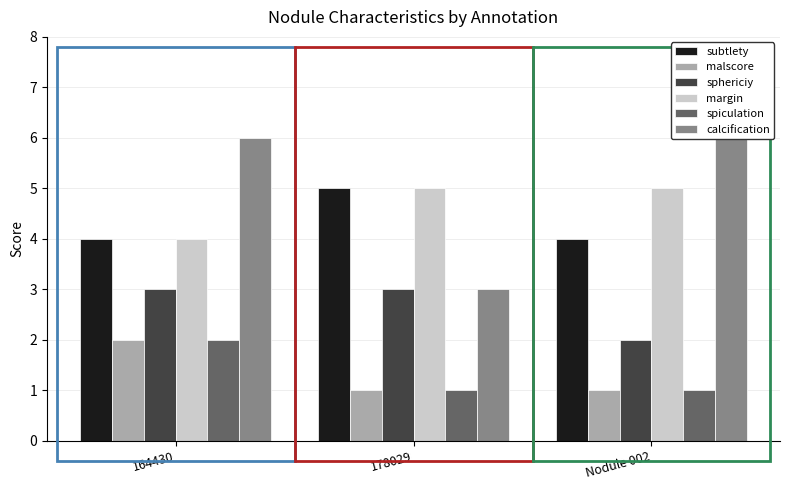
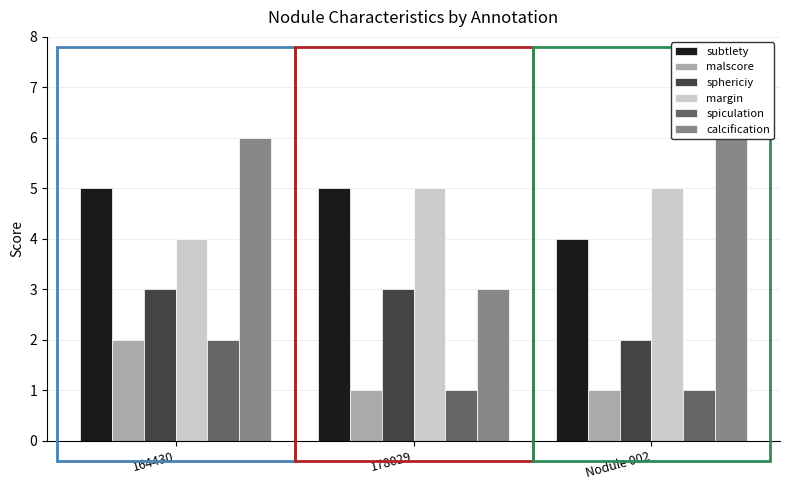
subtlety, 164430: 4 -> 5
